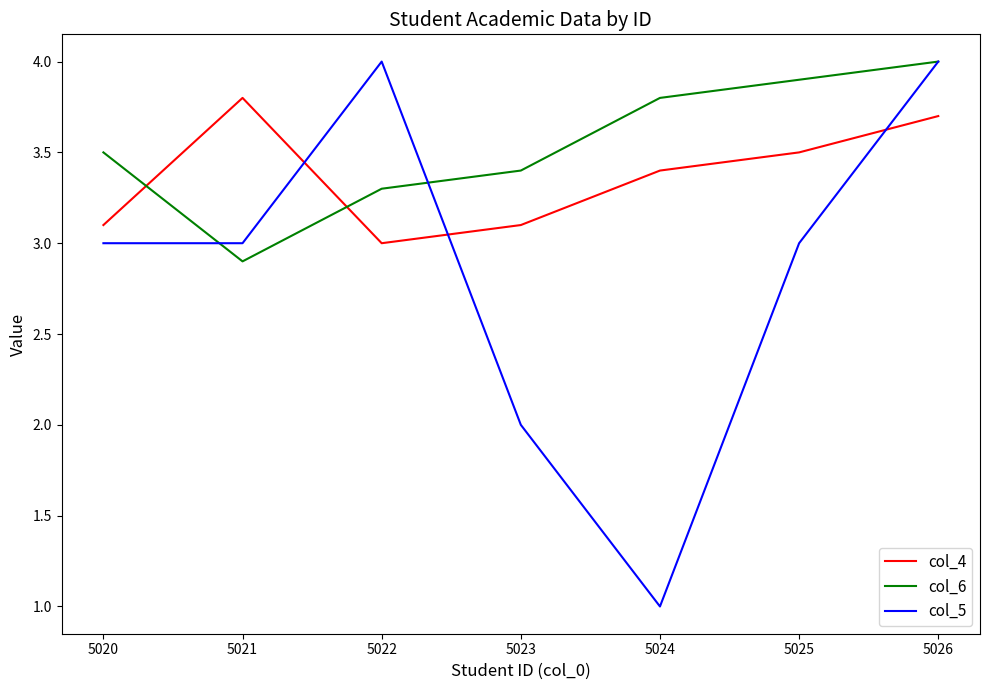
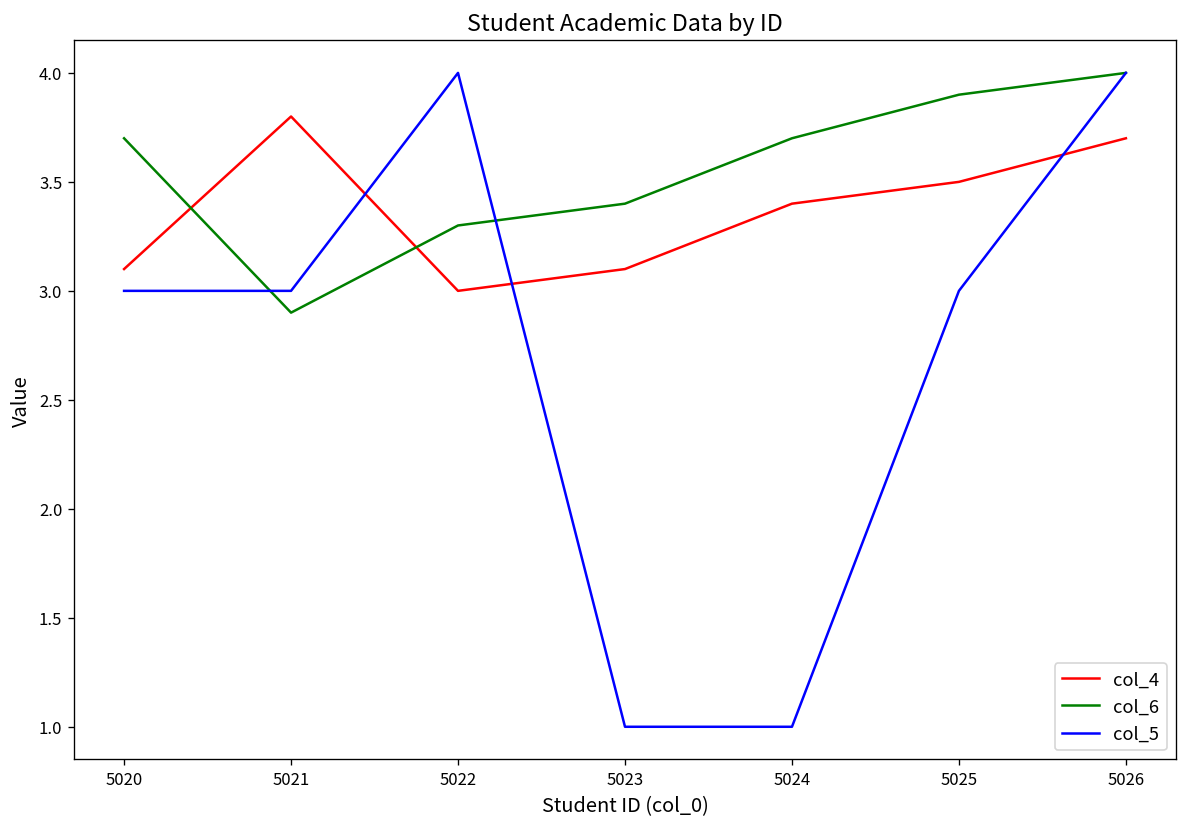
col_6, 5020: 3.5 -> 3.7
col_5, 5023: 2 -> 1
col_6, 5024: 3.8 -> 3.7
